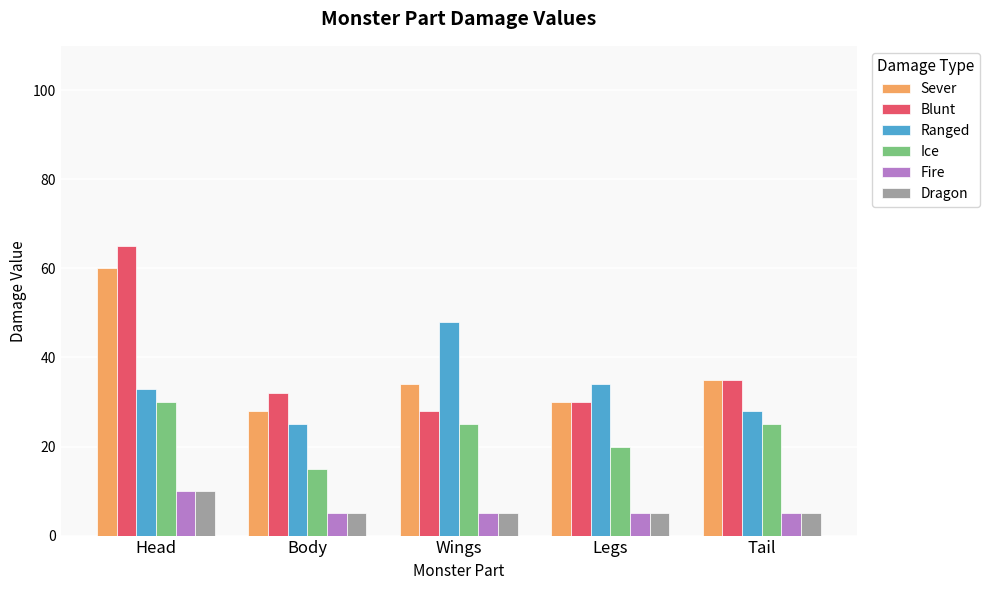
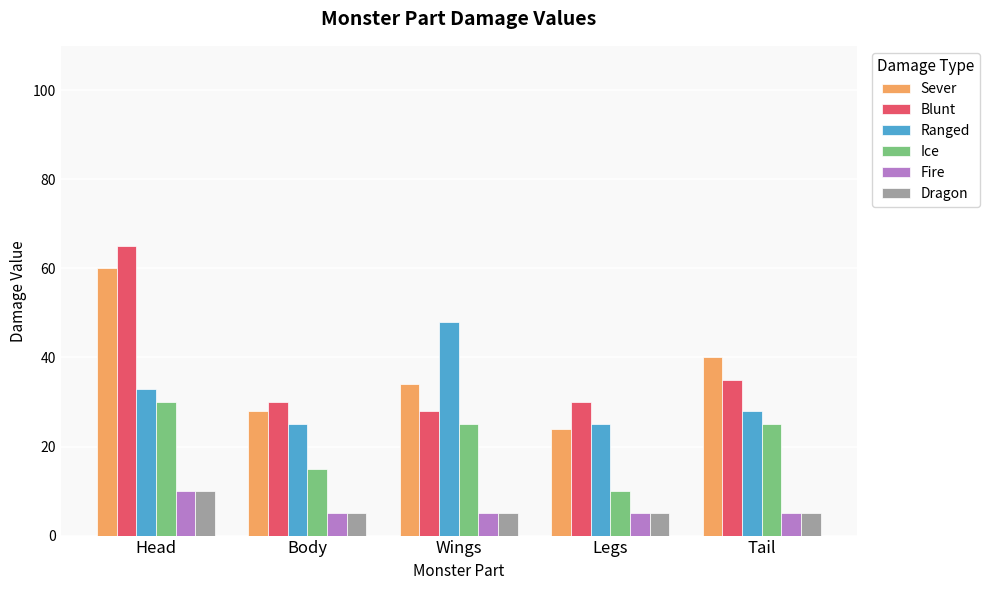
Blunt, Body: 32 -> 30
Sever, Legs: 30 -> 24
Ranged, Legs: 34 -> 25
Ice, Legs: 20 -> 10
Sever, Tail: 35 -> 40
